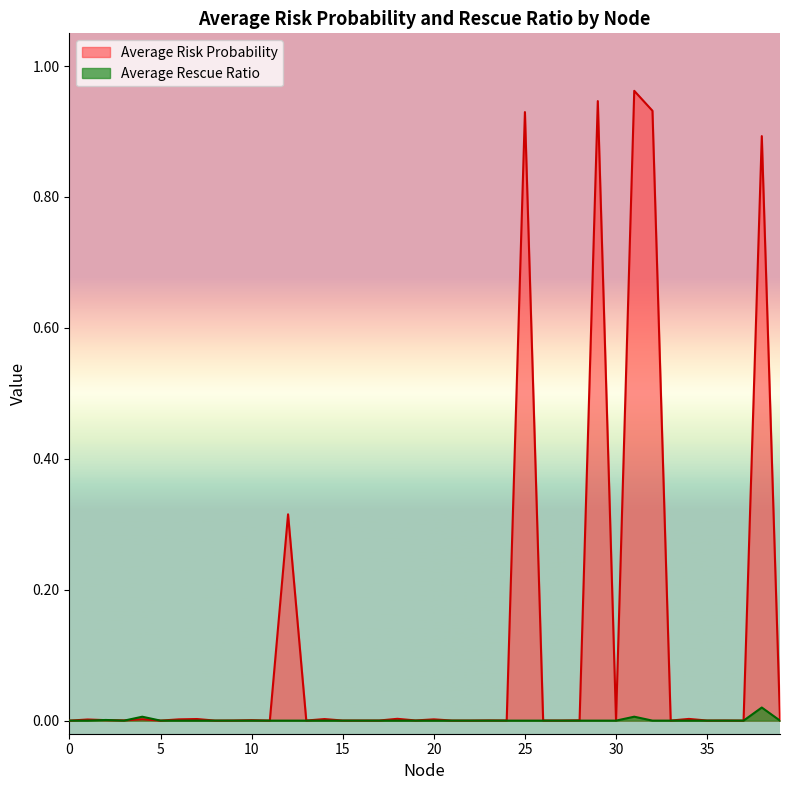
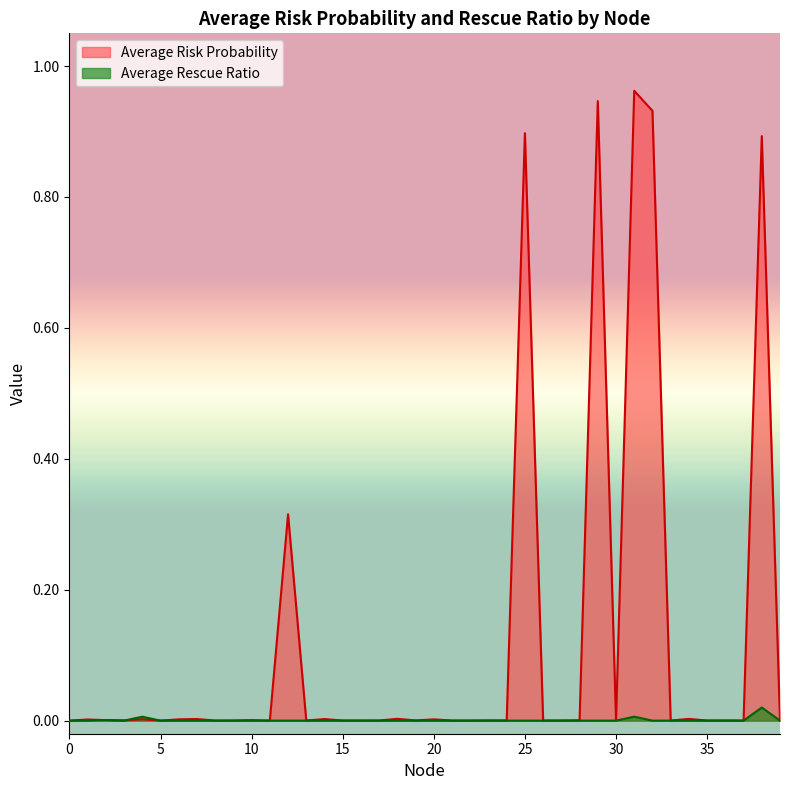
Average Risk Probability, 25: 0.93 -> 0.90
